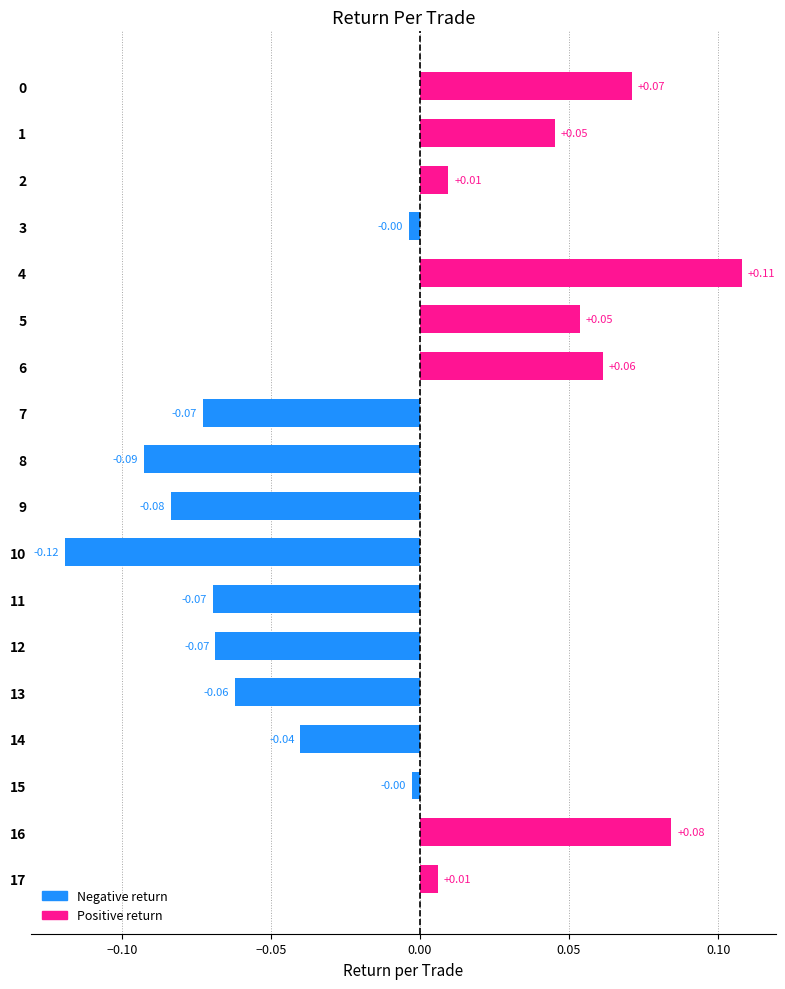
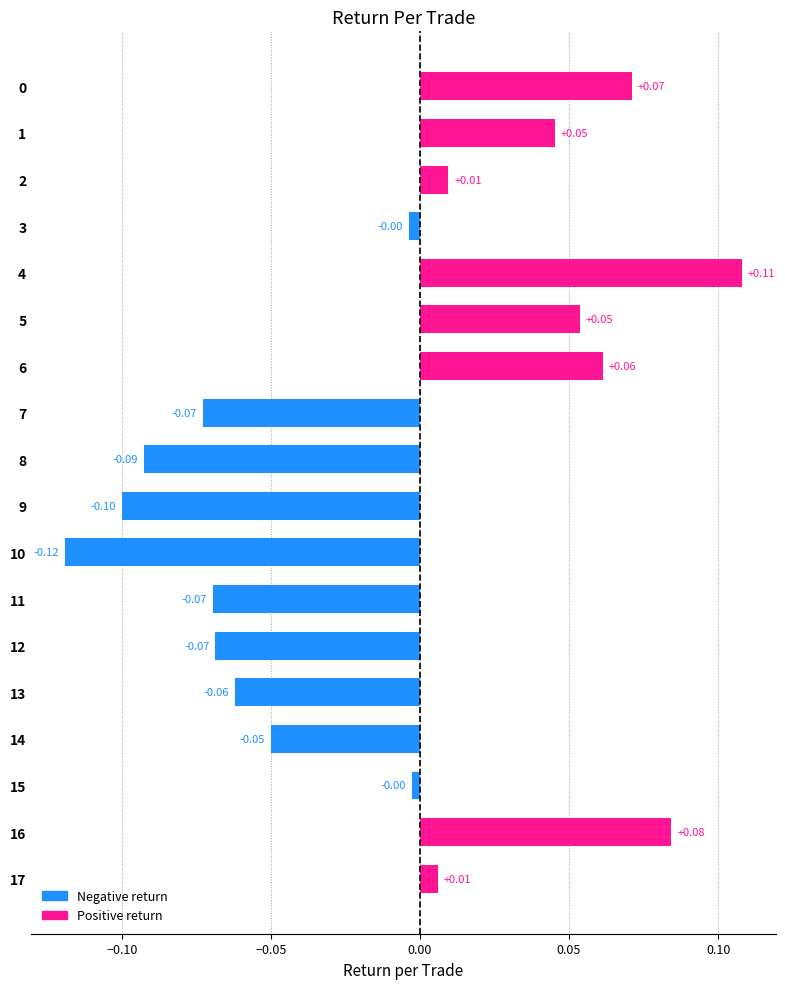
9: -0.08 -> -0.10
14: -0.04 -> -0.05
